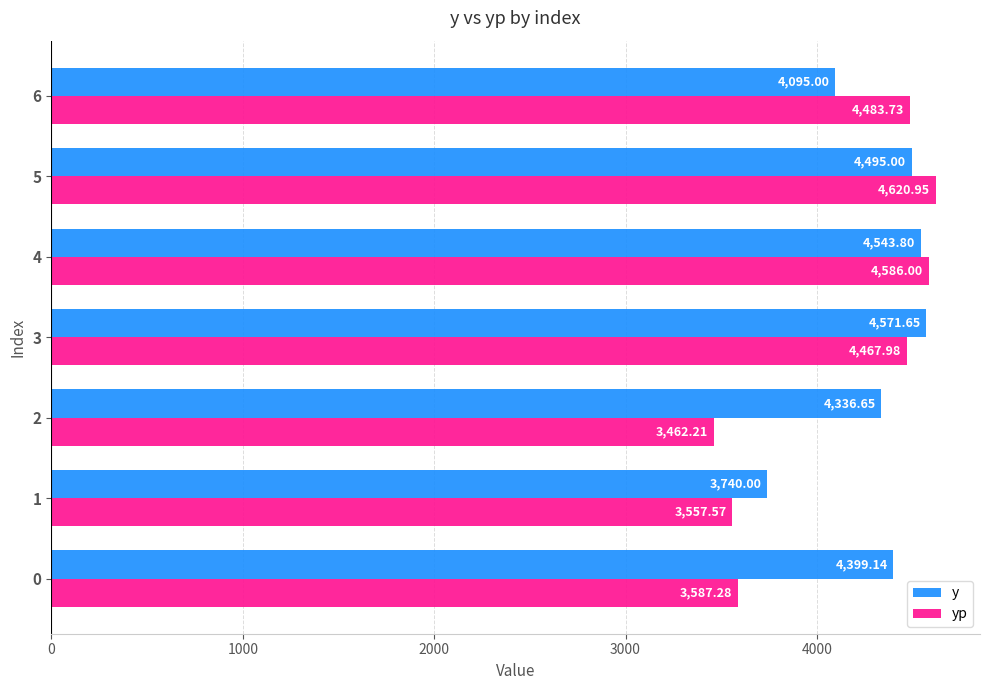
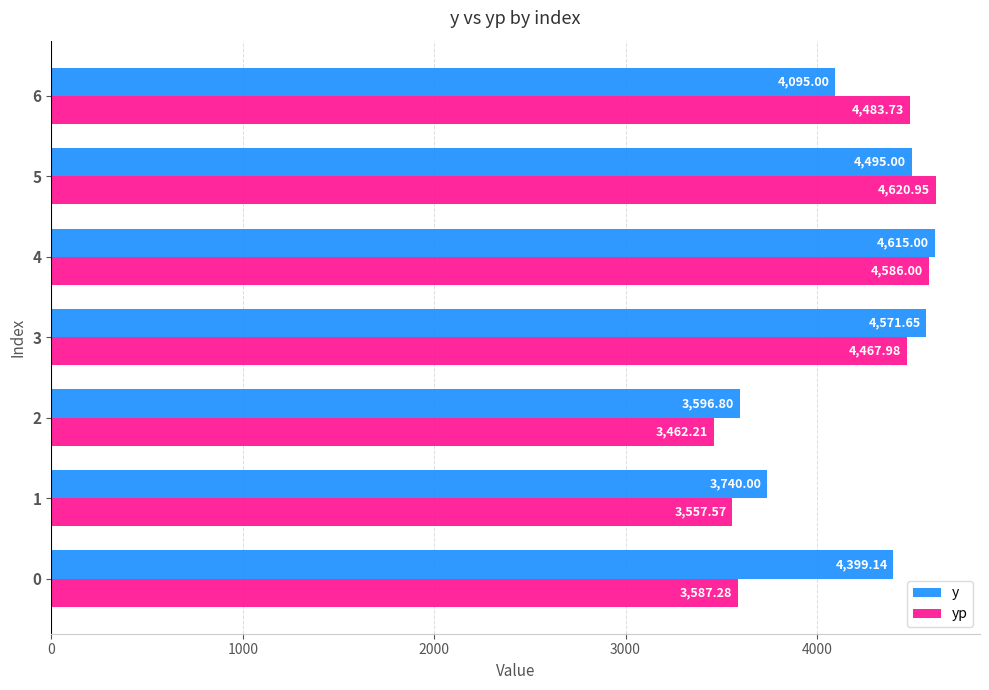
y, 4: 4,543.80 -> 4,615.00
y, 2: 4,336.65 -> 3,596.80
